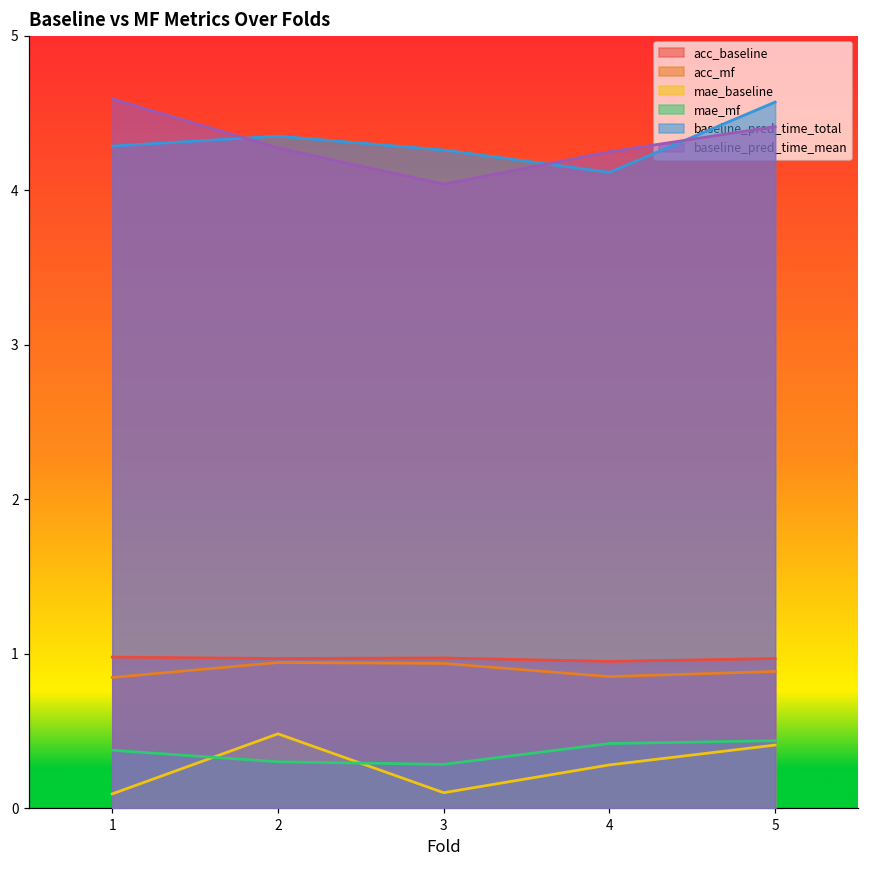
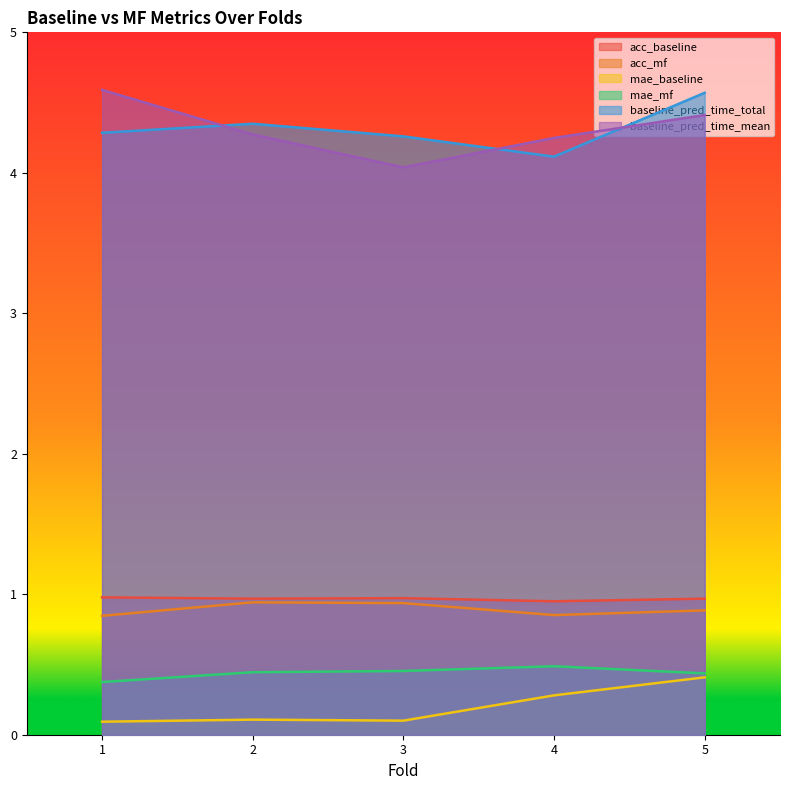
mae_baseline, 2: 0.48 -> 0.11
mae_mf, 2: 0.30 -> 0.44
mae_mf, 3: 0.28 -> 0.45
mae_mf, 4: 0.42 -> 0.49
